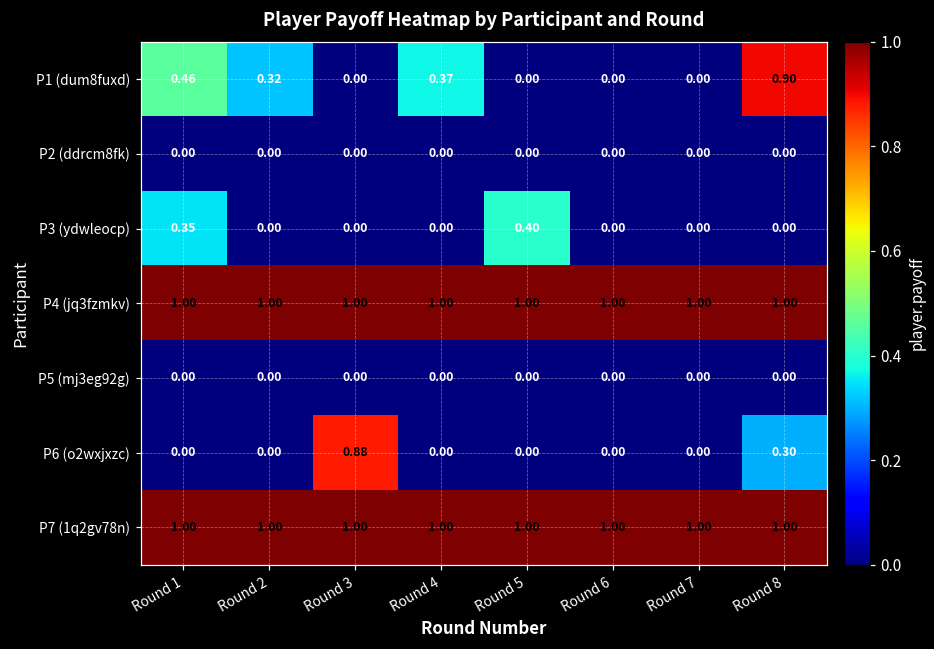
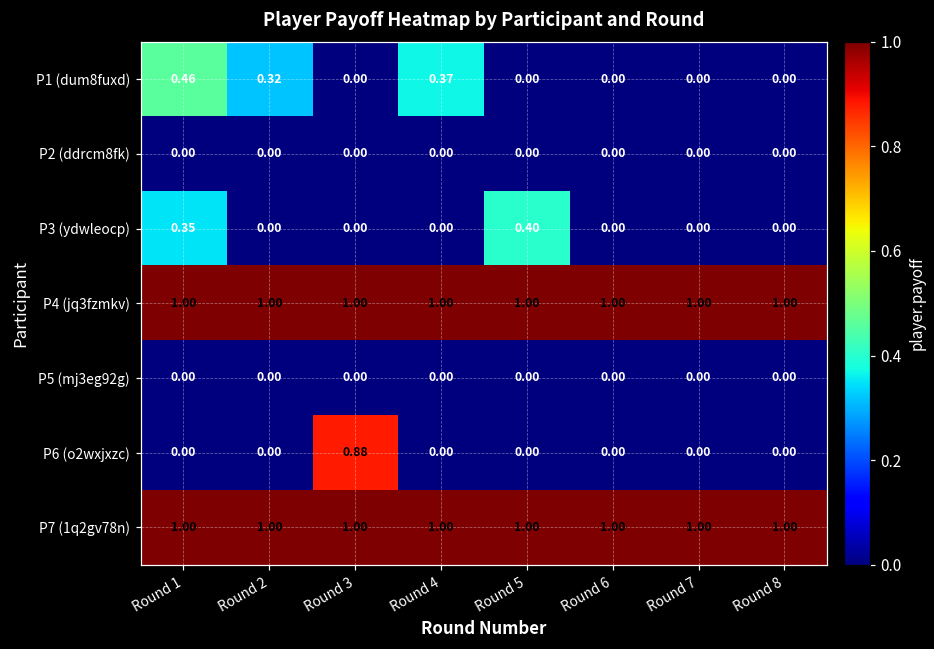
P1 (dum8fuxd), Round 8: 0.90 -> 0.00
P6 (o2wxjxzc), Round 8: 0.30 -> 0.00
